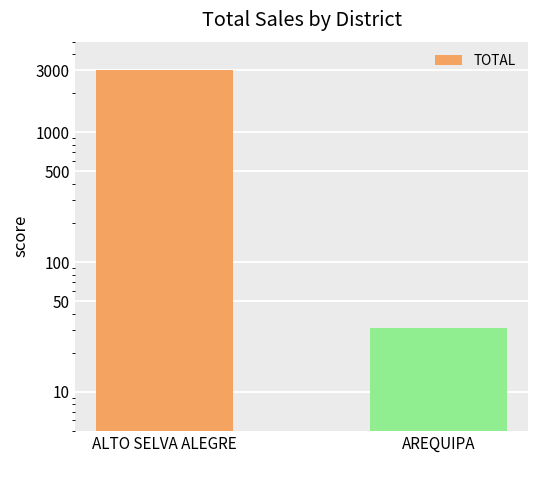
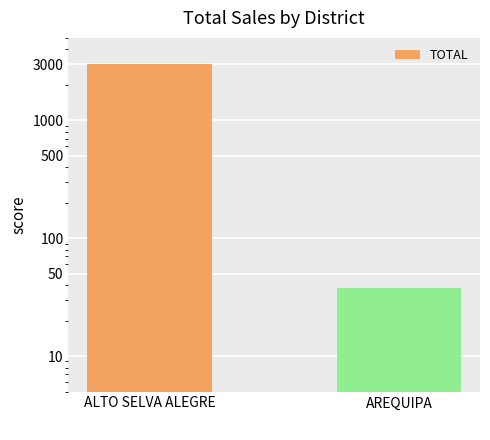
AREQUIPA: 31 -> 38
